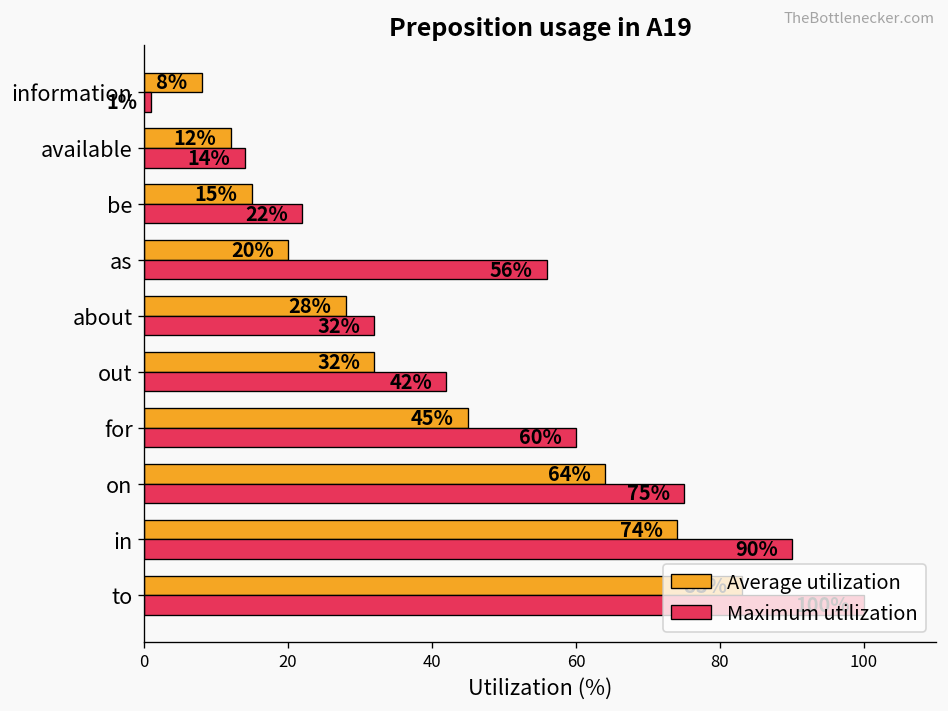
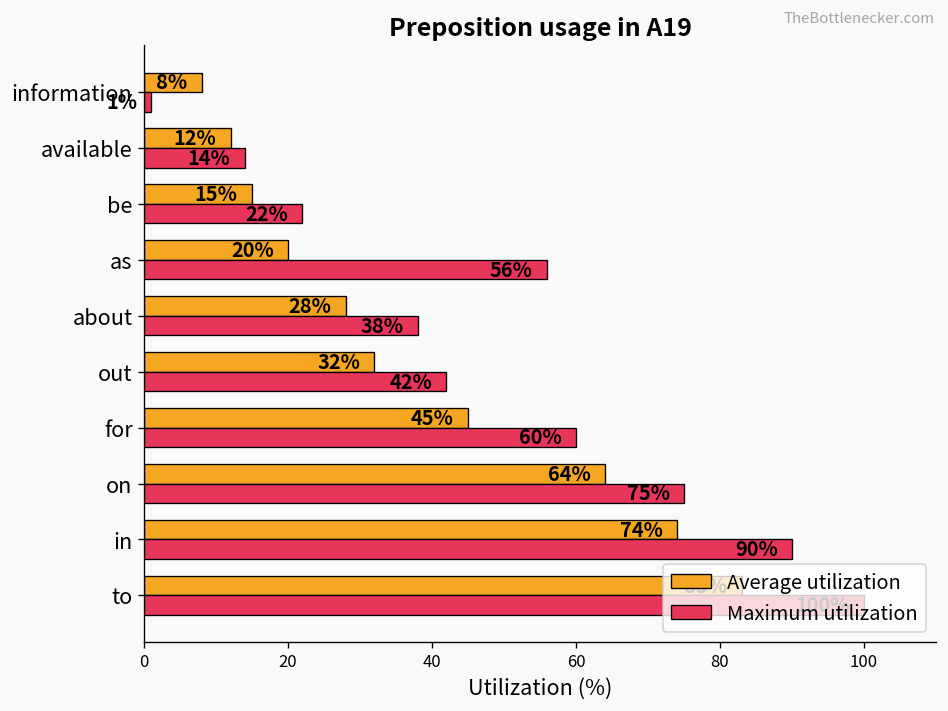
Maximum utilization, about: 32% -> 38%
